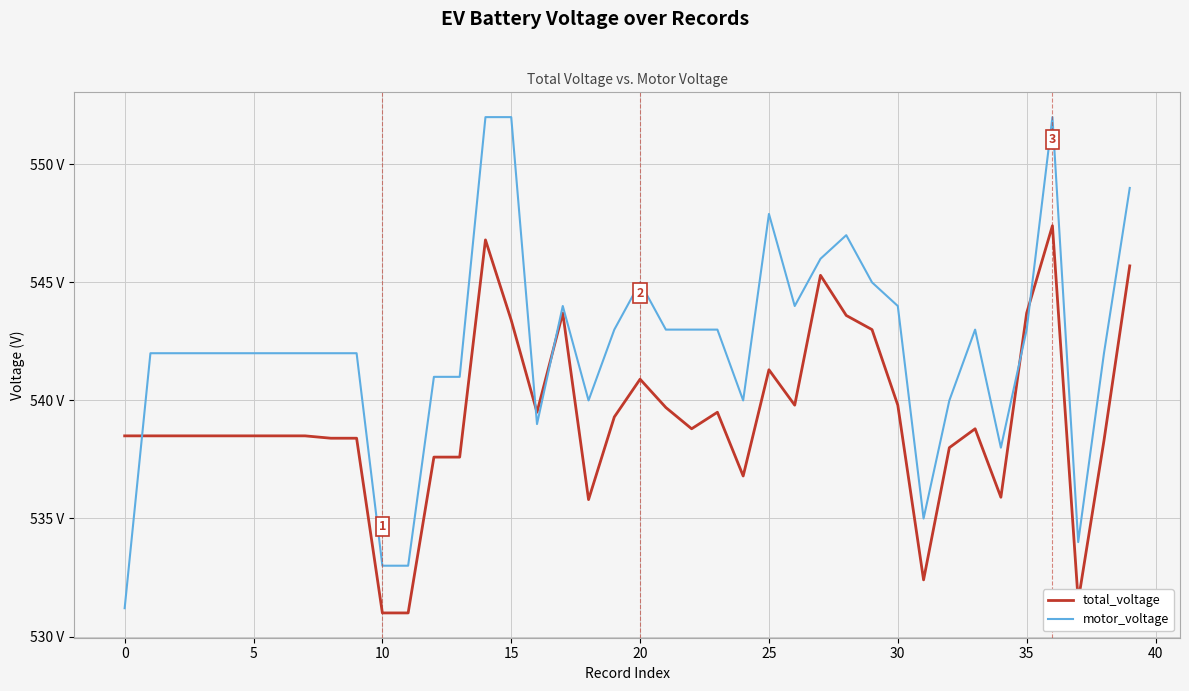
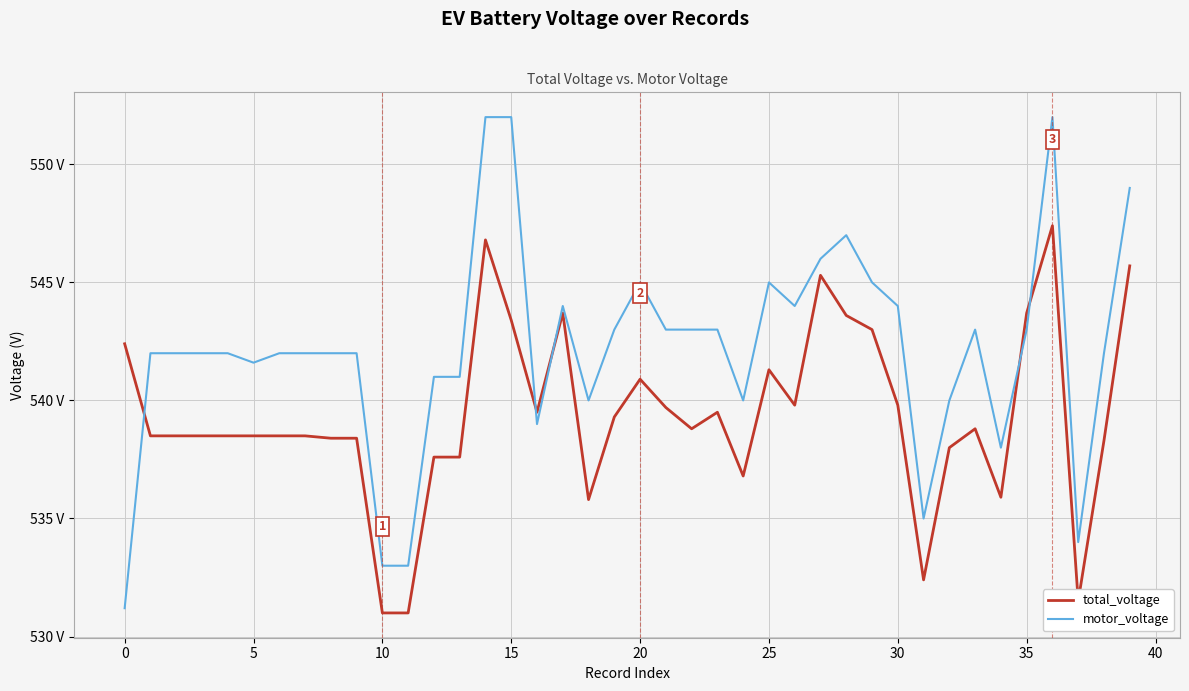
total_voltage, 0: 538.5 V -> 542.4 V
motor_voltage, 5: 542.0 V -> 541.6 V
motor_voltage, 25: 547.9 V -> 545.0 V
